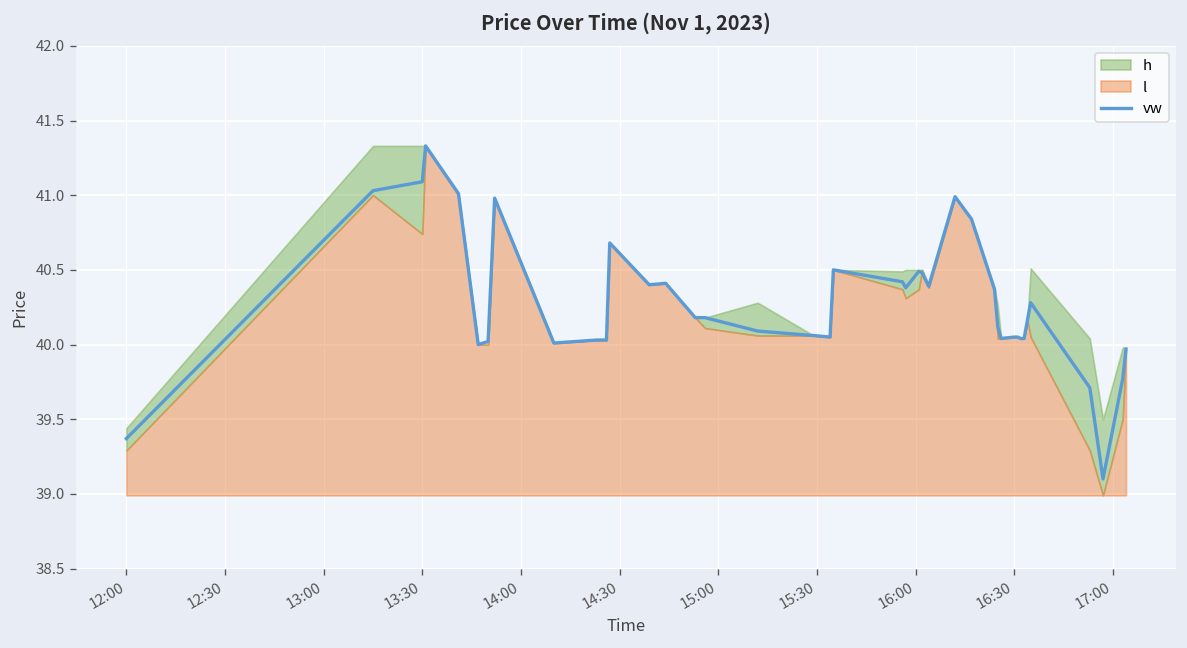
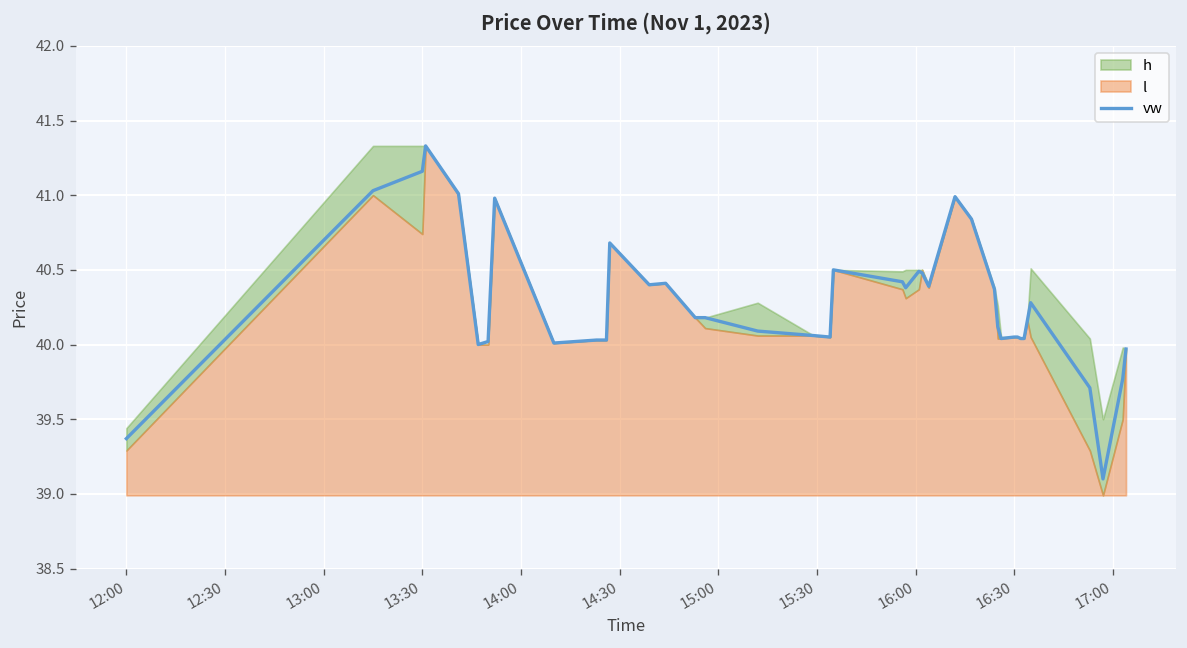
vw, 13:30: 41.09 -> 41.16
